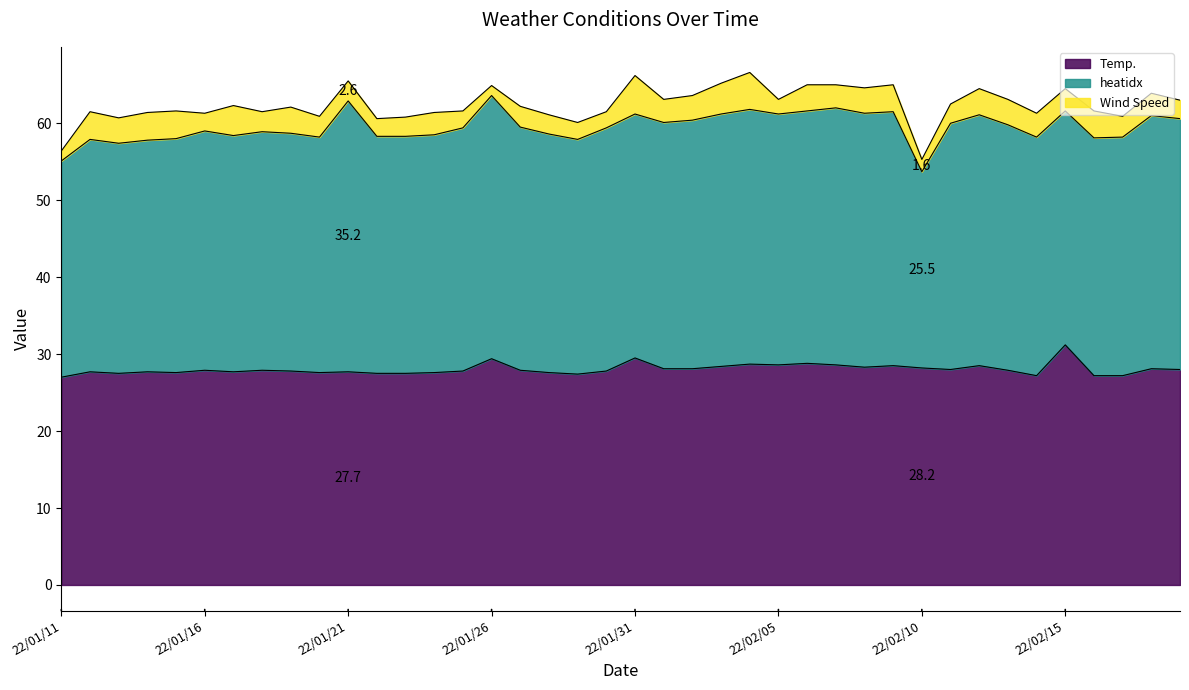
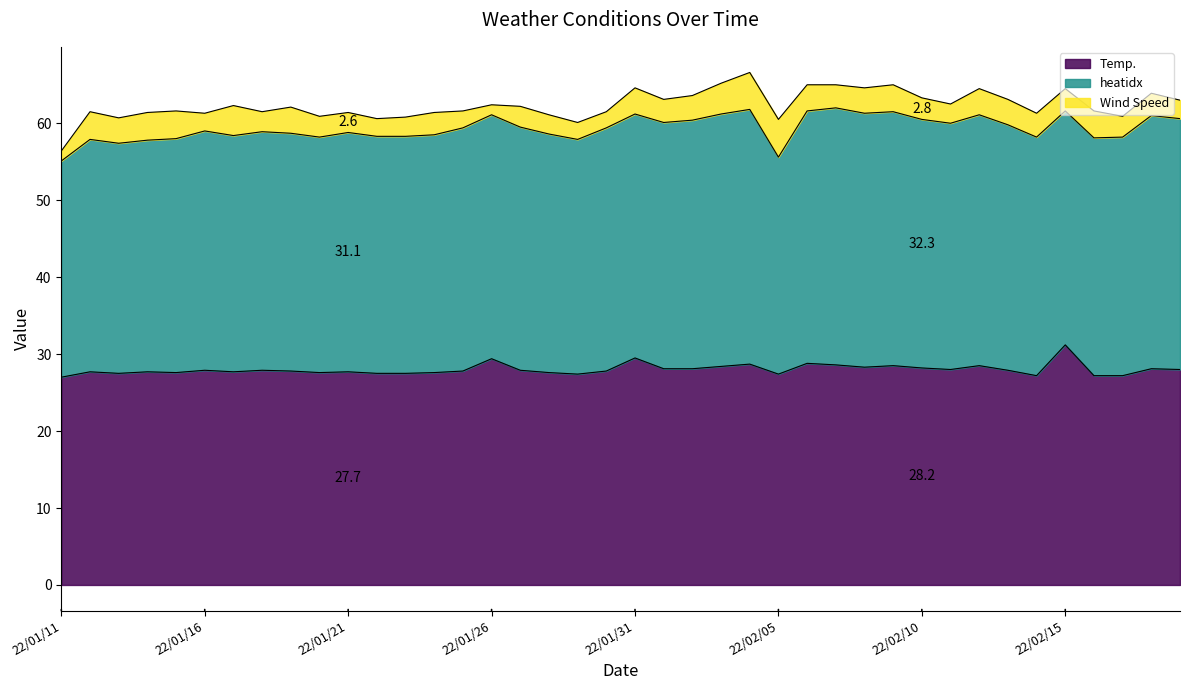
heatidx, 22/01/21: 35.2 -> 31.1
heatidx, 22/01/26: 34 -> 32
Wind Speed, 22/01/31: 5 -> 3
Temp., 22/02/05: 29 -> 27
heatidx, 22/02/05: 33 -> 28
Wind Speed, 22/02/05: 2 -> 5
heatidx, 22/02/10: 25.5 -> 32.3
Wind Speed, 22/02/10: 1.6 -> 2.8
